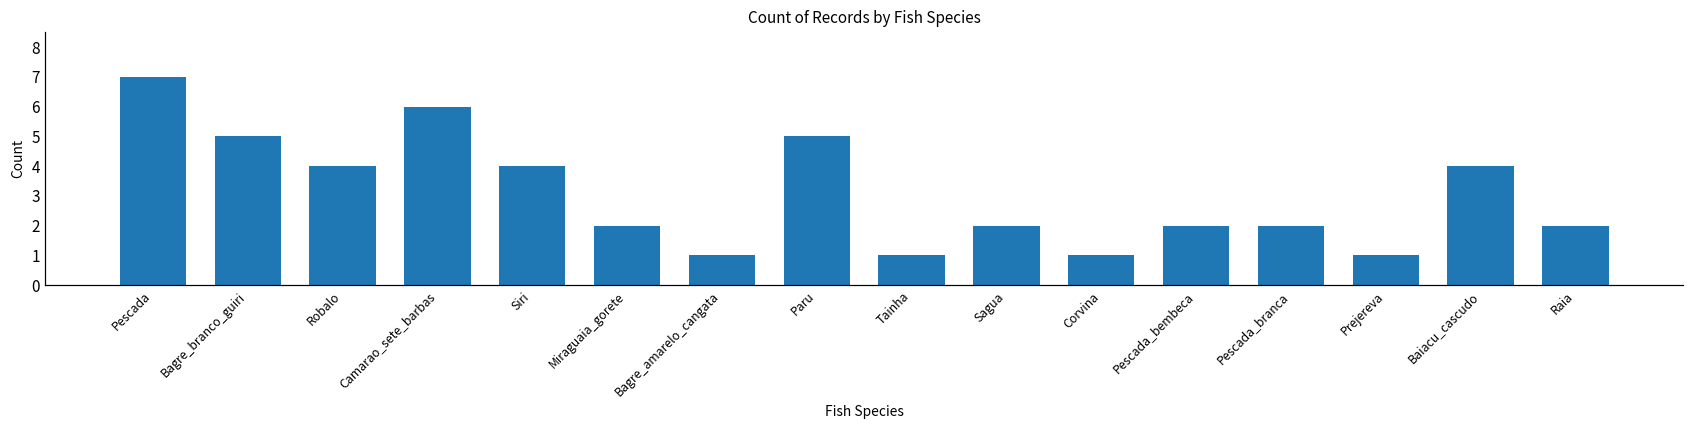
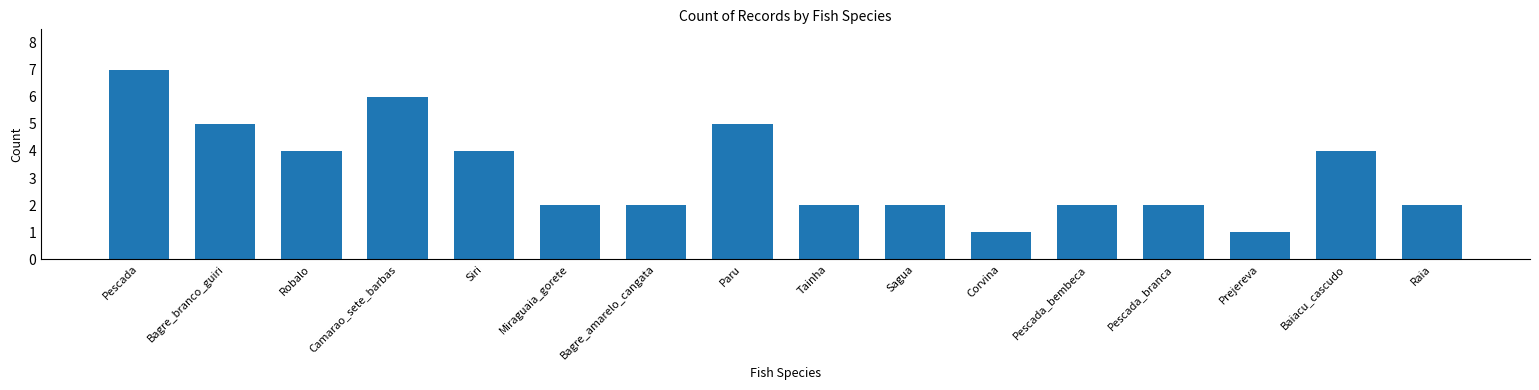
Bagre_amarelo_cangata: 1 -> 2
Tainha: 1 -> 2
